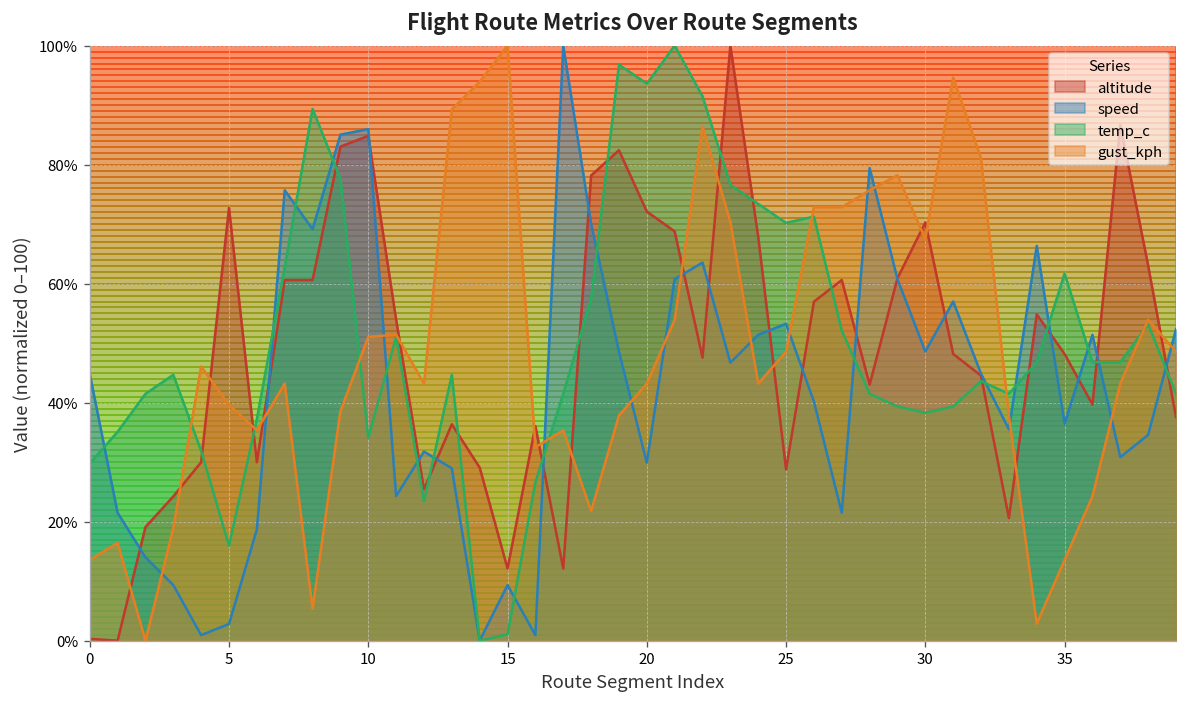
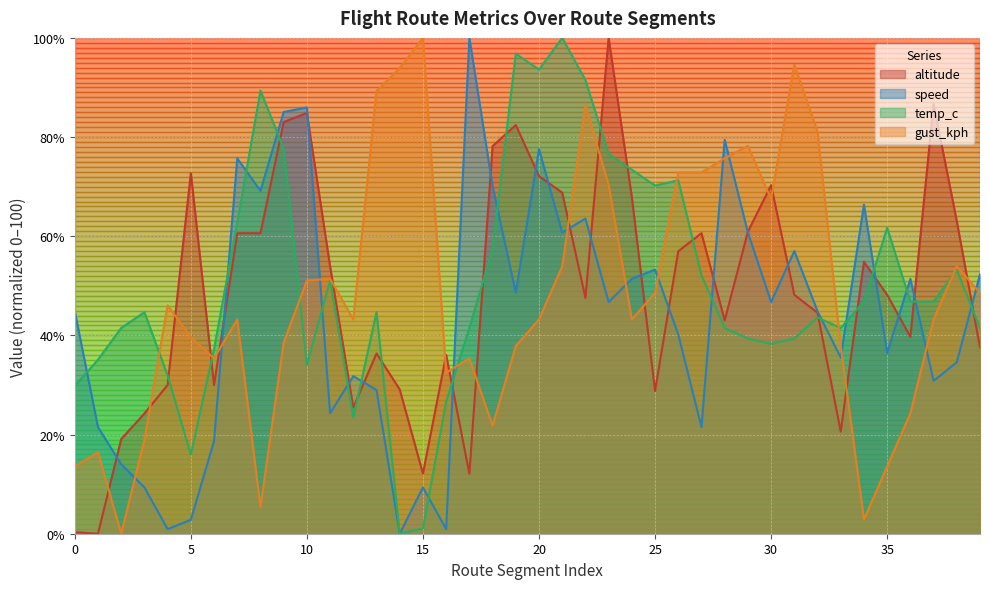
speed, 20: 30% -> 78%
speed, 30: 49% -> 47%
